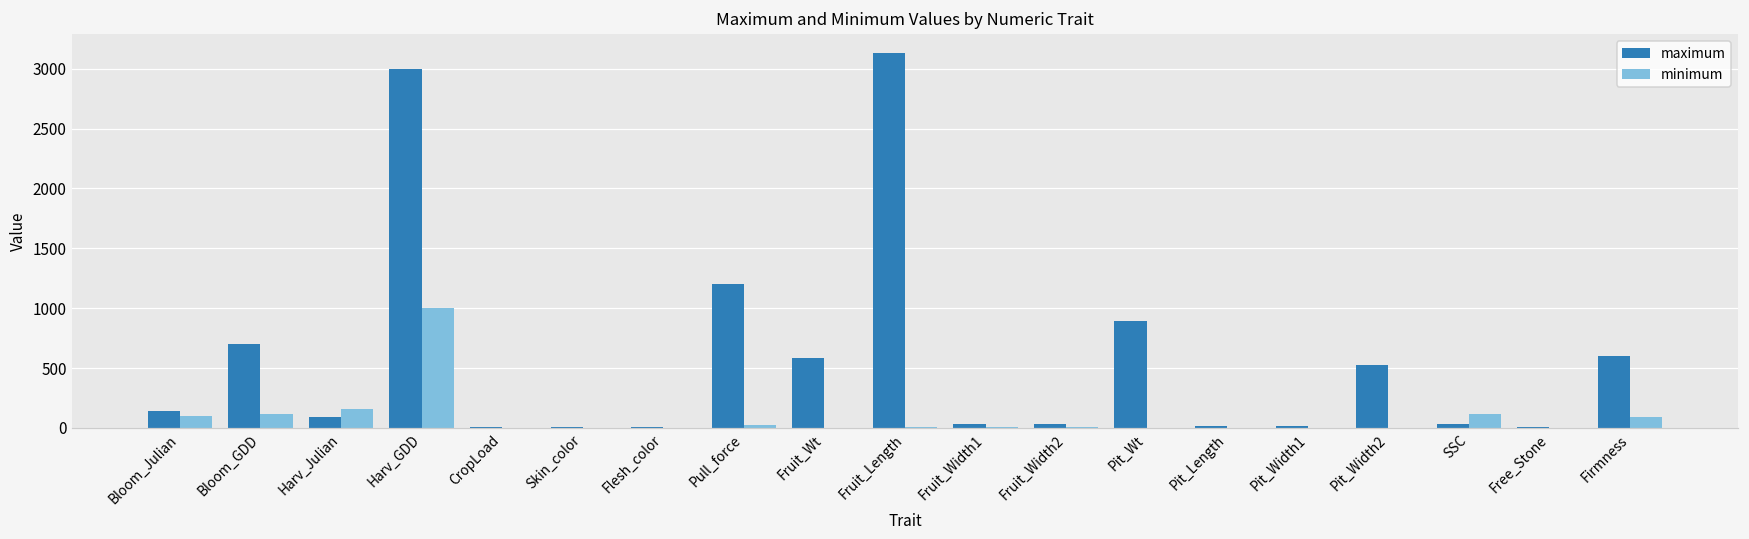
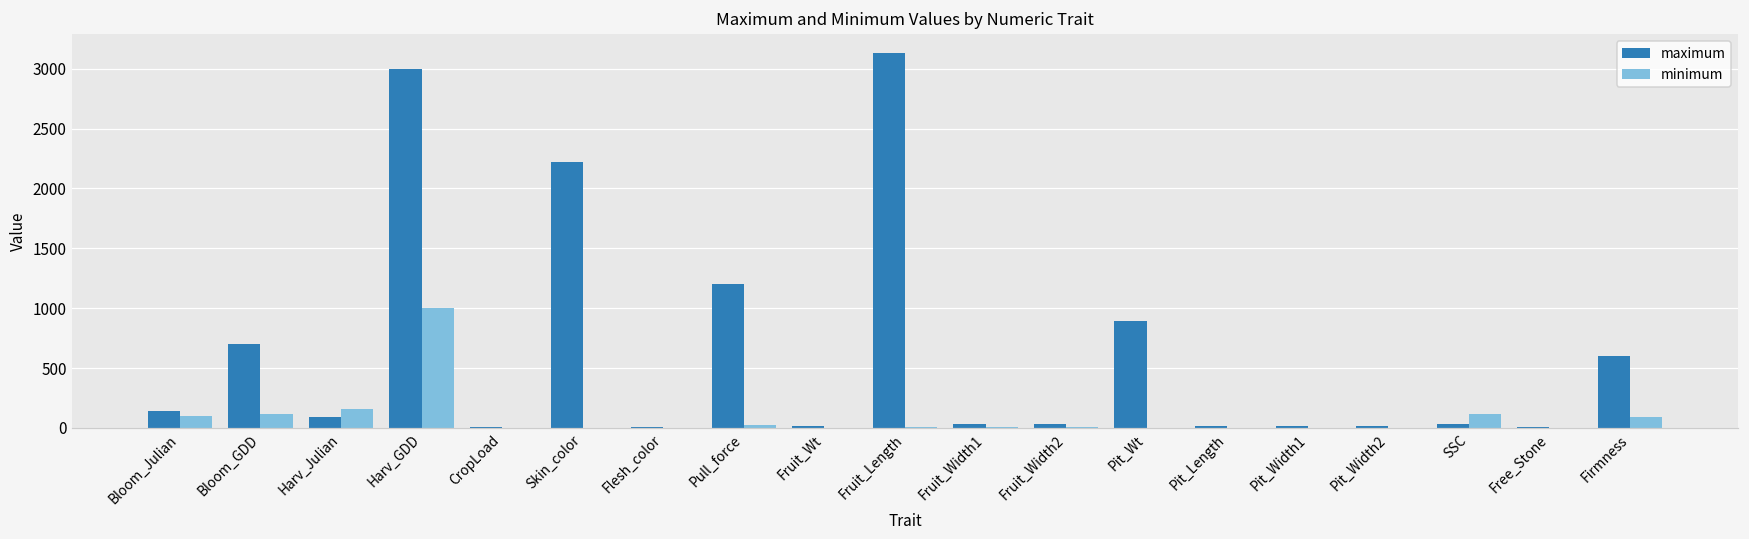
maximum, Skin_color: 10 -> 2220
maximum, Fruit_Wt: 580 -> 20
maximum, Pit_Width2: 530 -> 20
